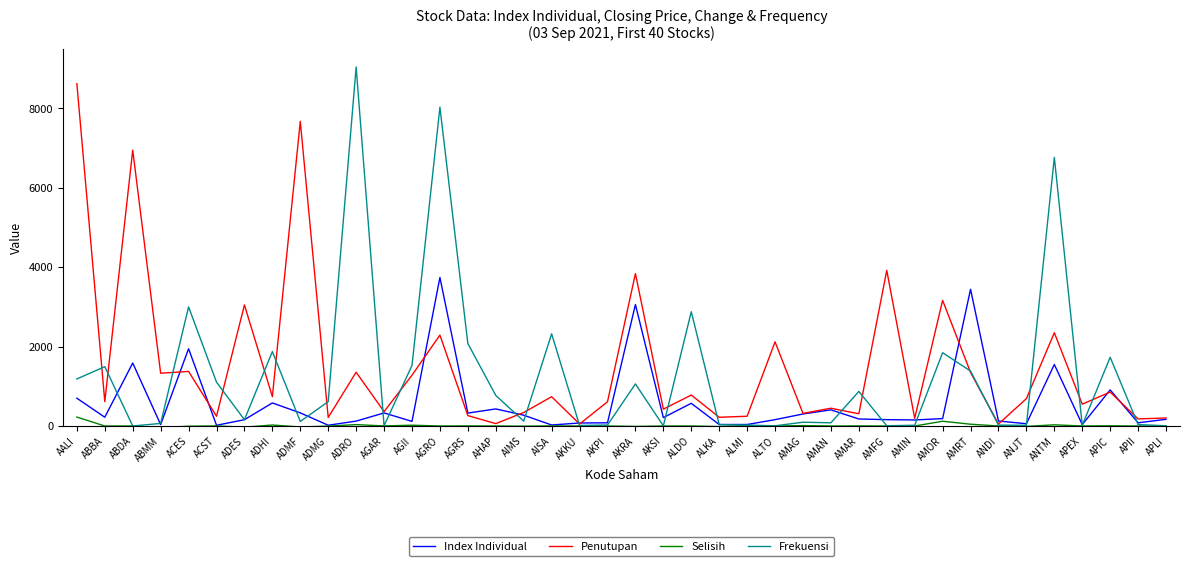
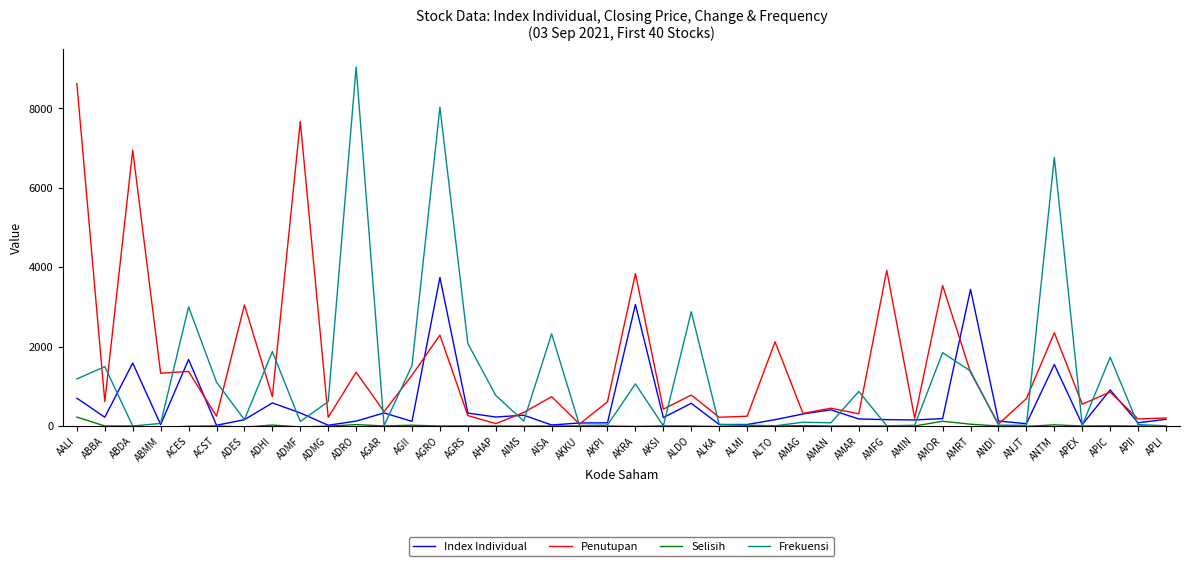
Index Individual, ACES: 1900 -> 1700
Index Individual, AHAP: 400 -> 200
Penutupan, AMOR: 3200 -> 3500
